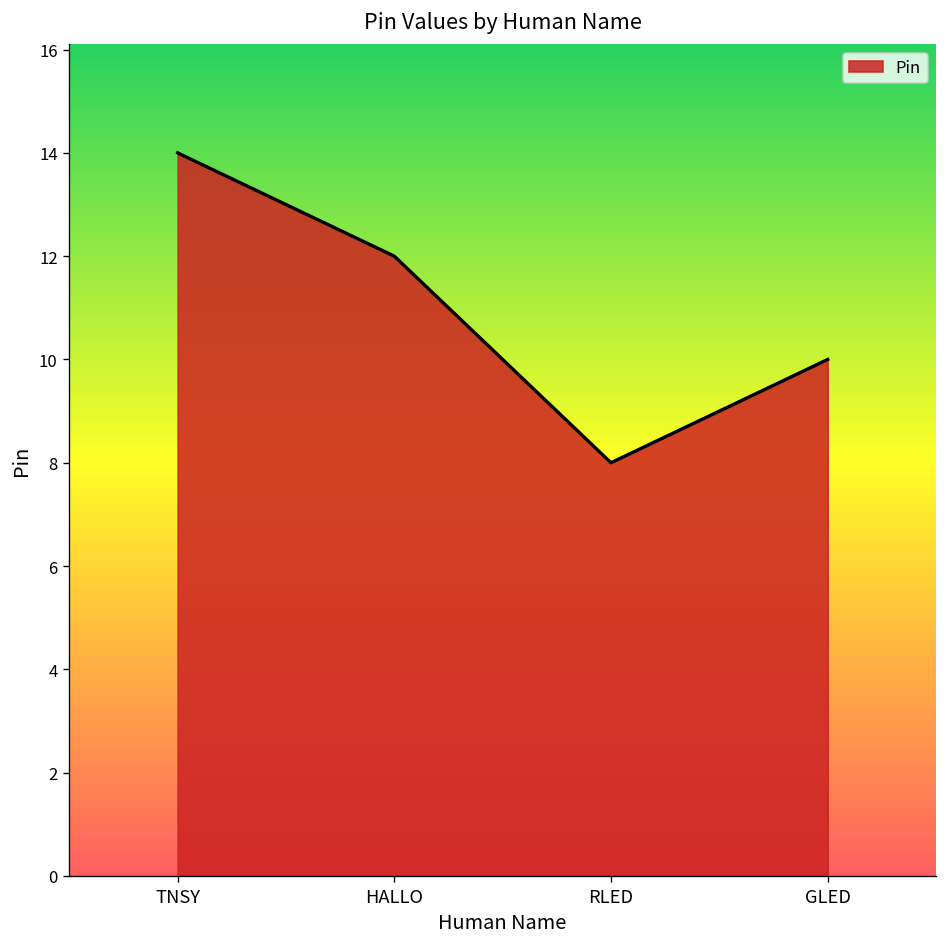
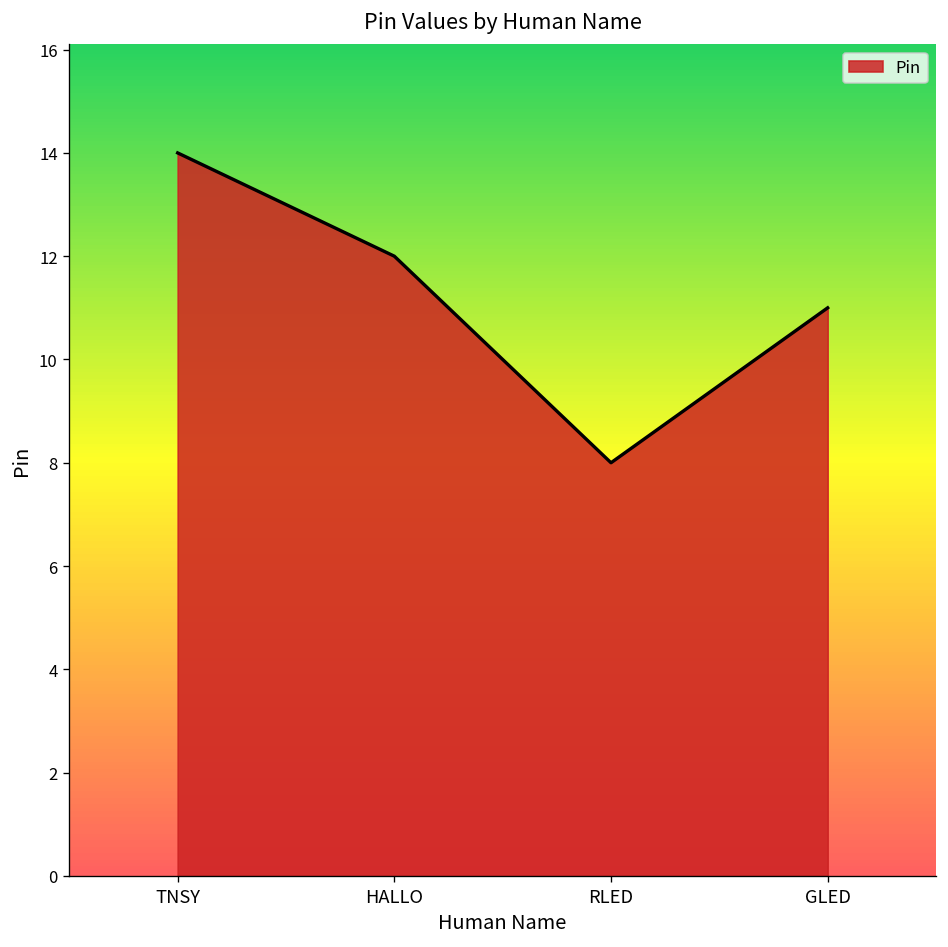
GLED: 10 -> 11
